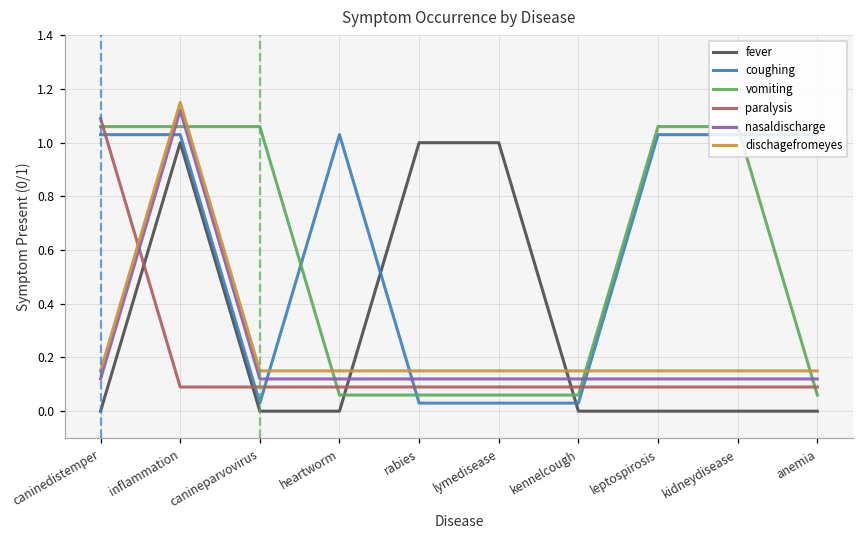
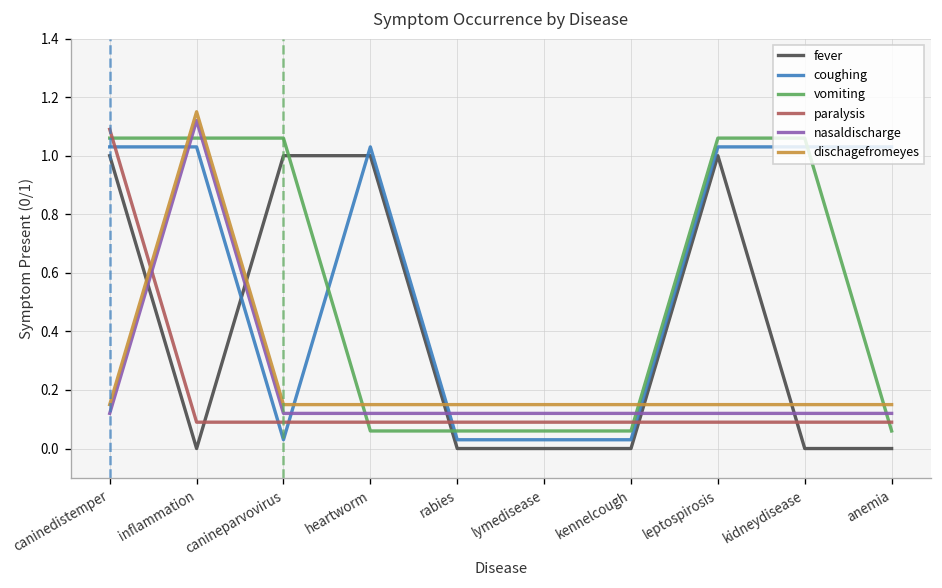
fever, caninedistemper: 0 -> 1
fever, inflammation: 1 -> 0
fever, canineparvovirus: 0 -> 1
fever, heartworm: 0 -> 1
fever, rabies: 1 -> 0
fever, lymedisease: 1 -> 0
fever, leptospirosis: 0 -> 1
